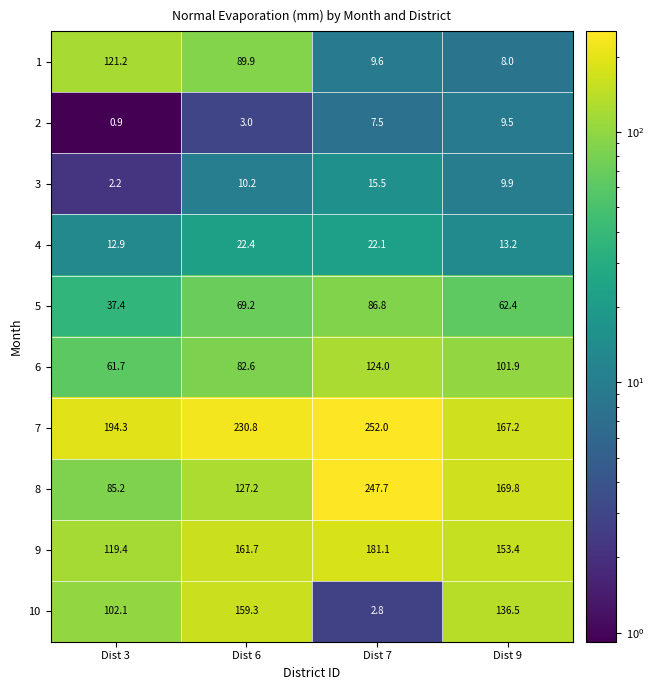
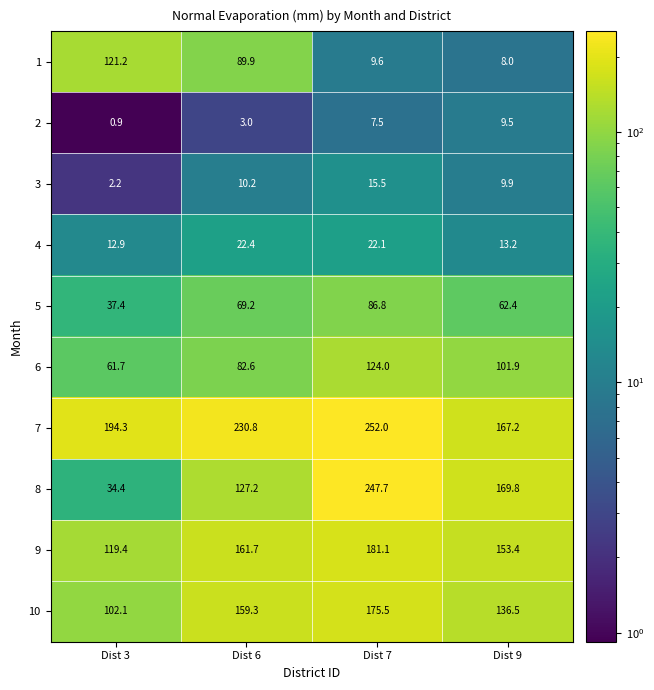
8, Dist 3: 85.2 -> 34.4
10, Dist 7: 2.8 -> 175.5
